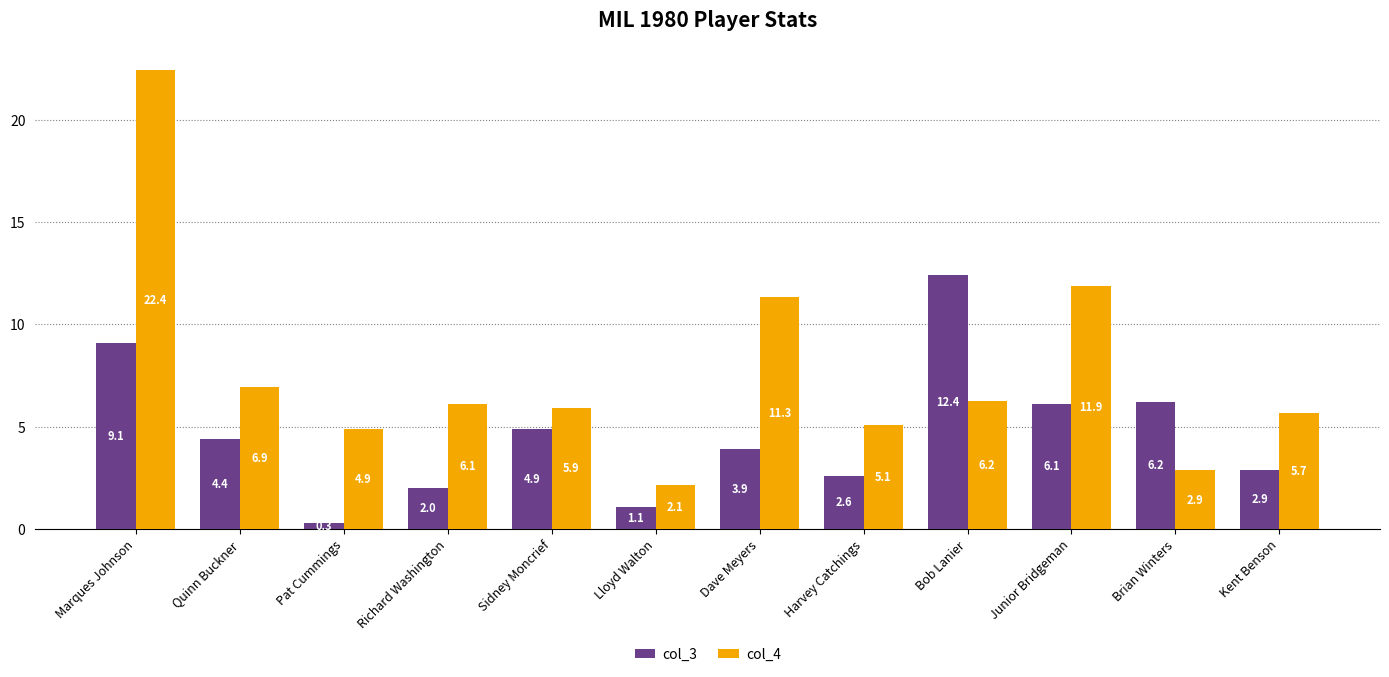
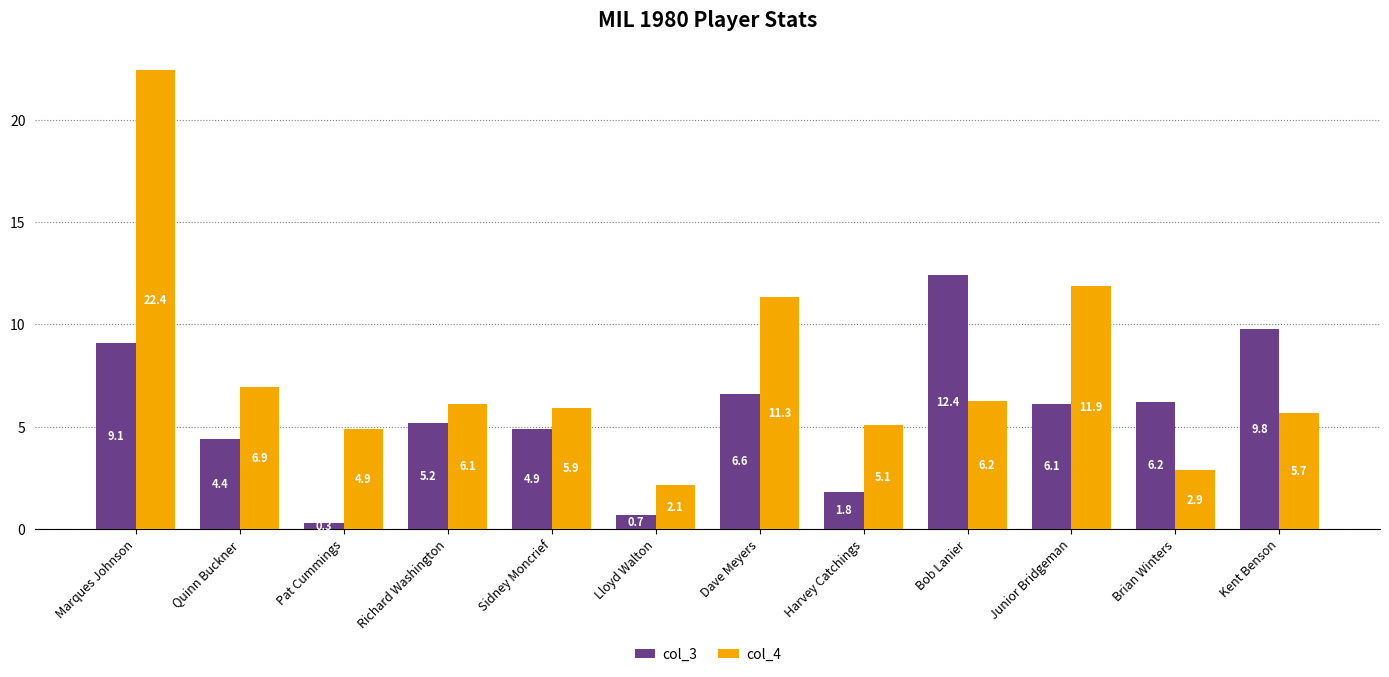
col_3, Richard Washington: 2.0 -> 5.2
col_3, Lloyd Walton: 1.1 -> 0.7
col_3, Dave Meyers: 3.9 -> 6.6
col_3, Harvey Catchings: 2.6 -> 1.8
col_3, Kent Benson: 2.9 -> 9.8
